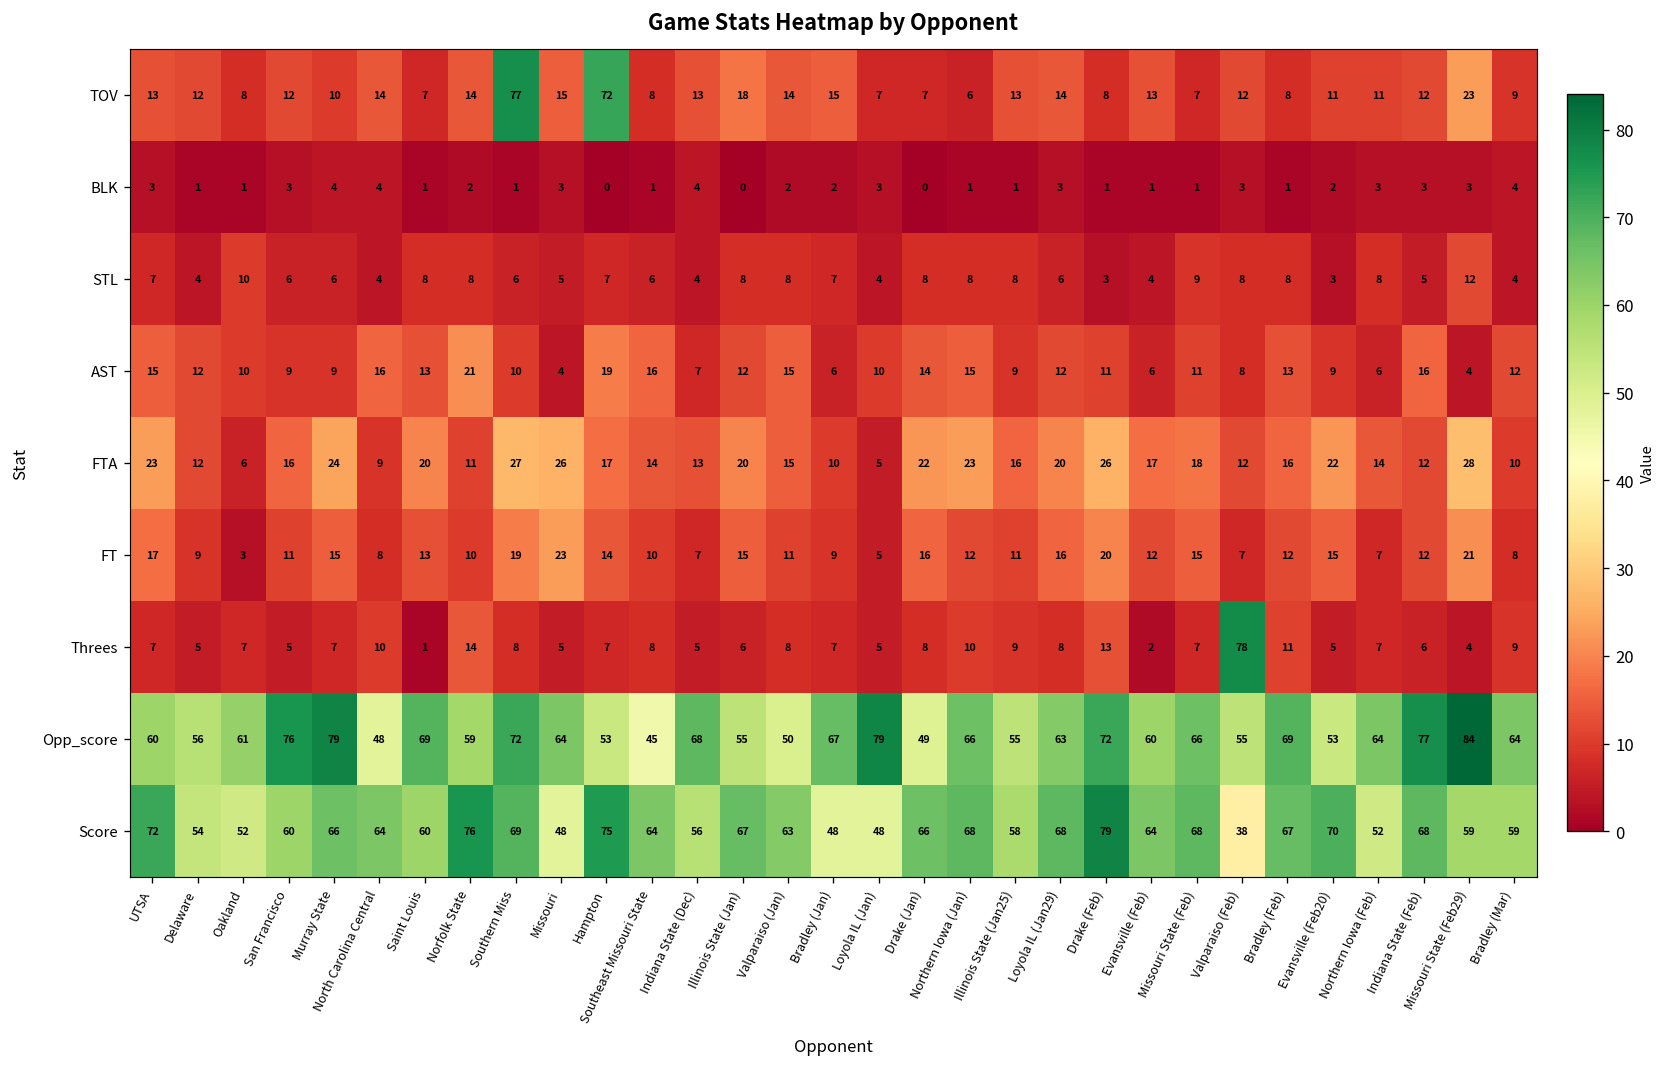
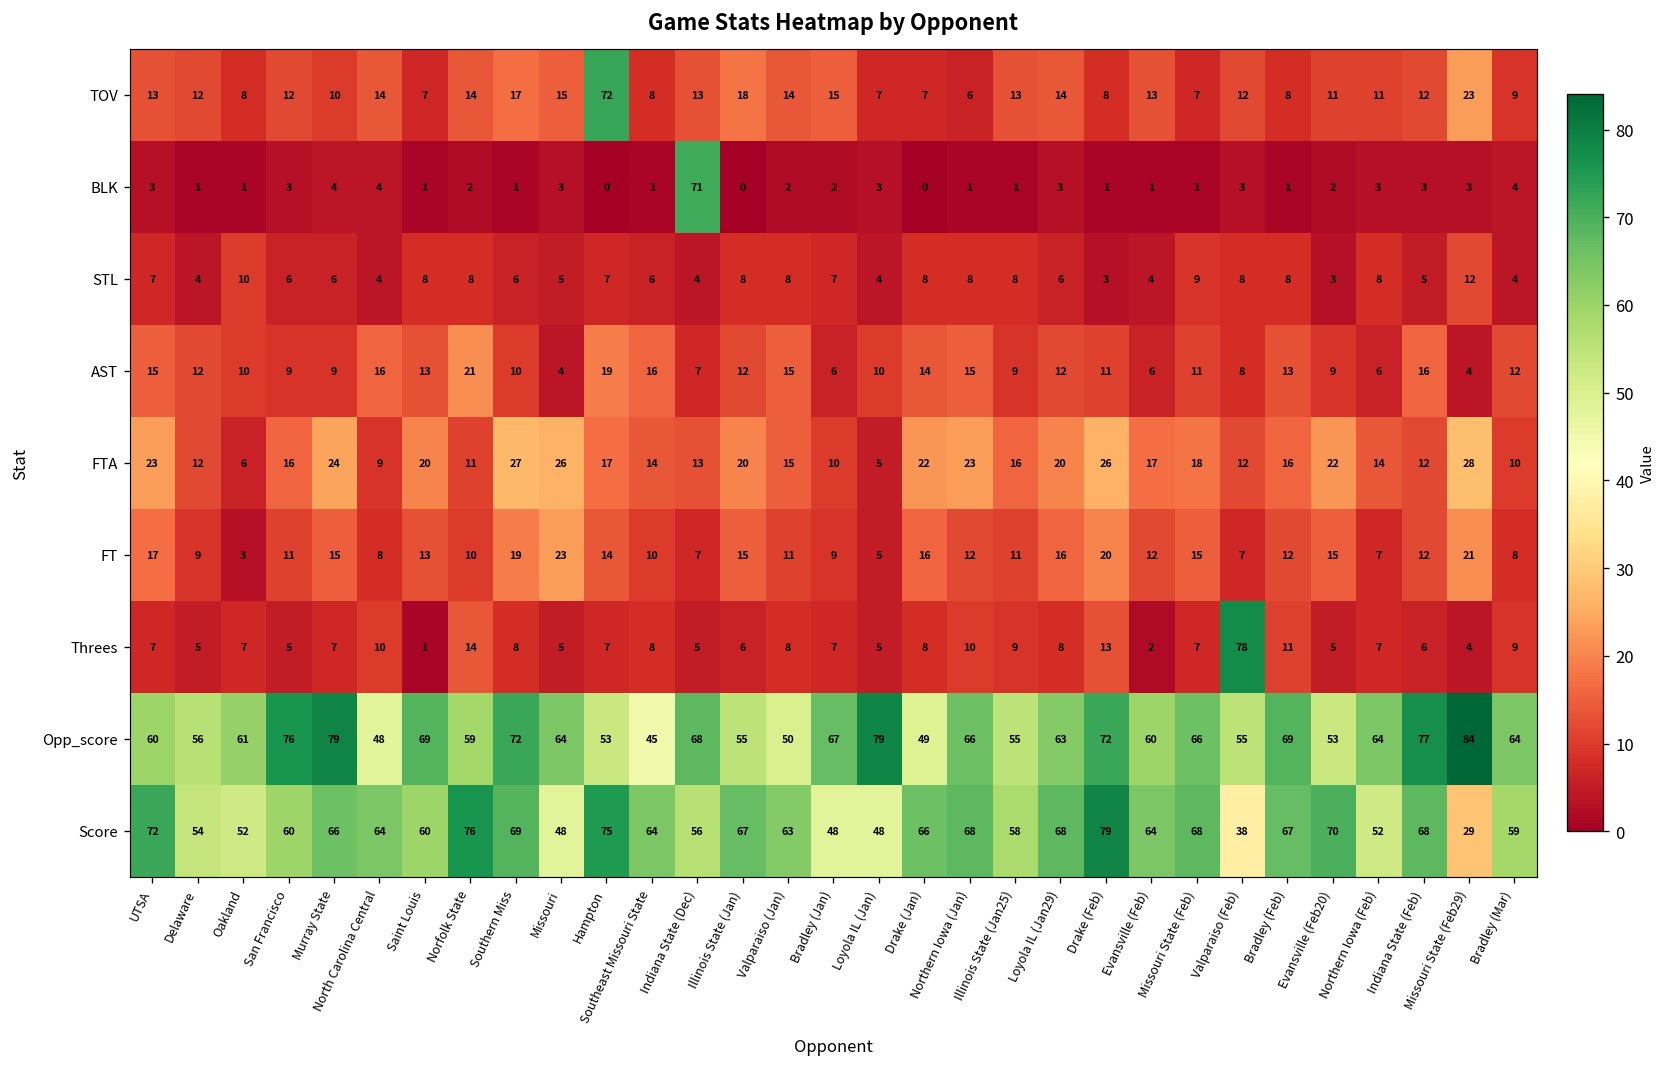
TOV, Southern Miss: 77 -> 17
BLK, Indiana State (Dec): 4 -> 71
Score, Missouri State (Feb29): 59 -> 29
